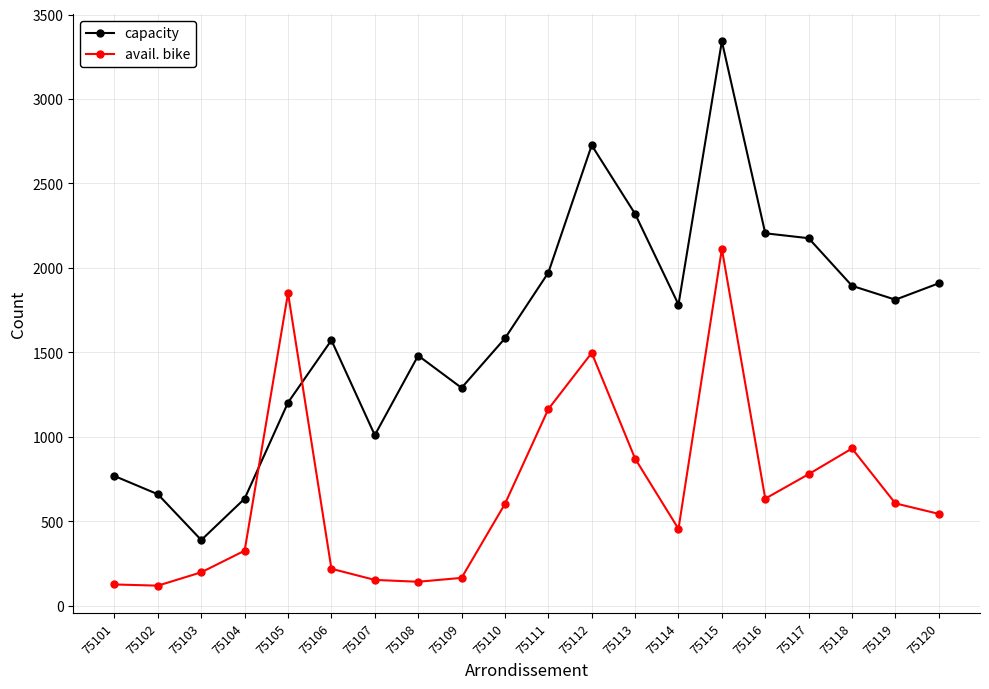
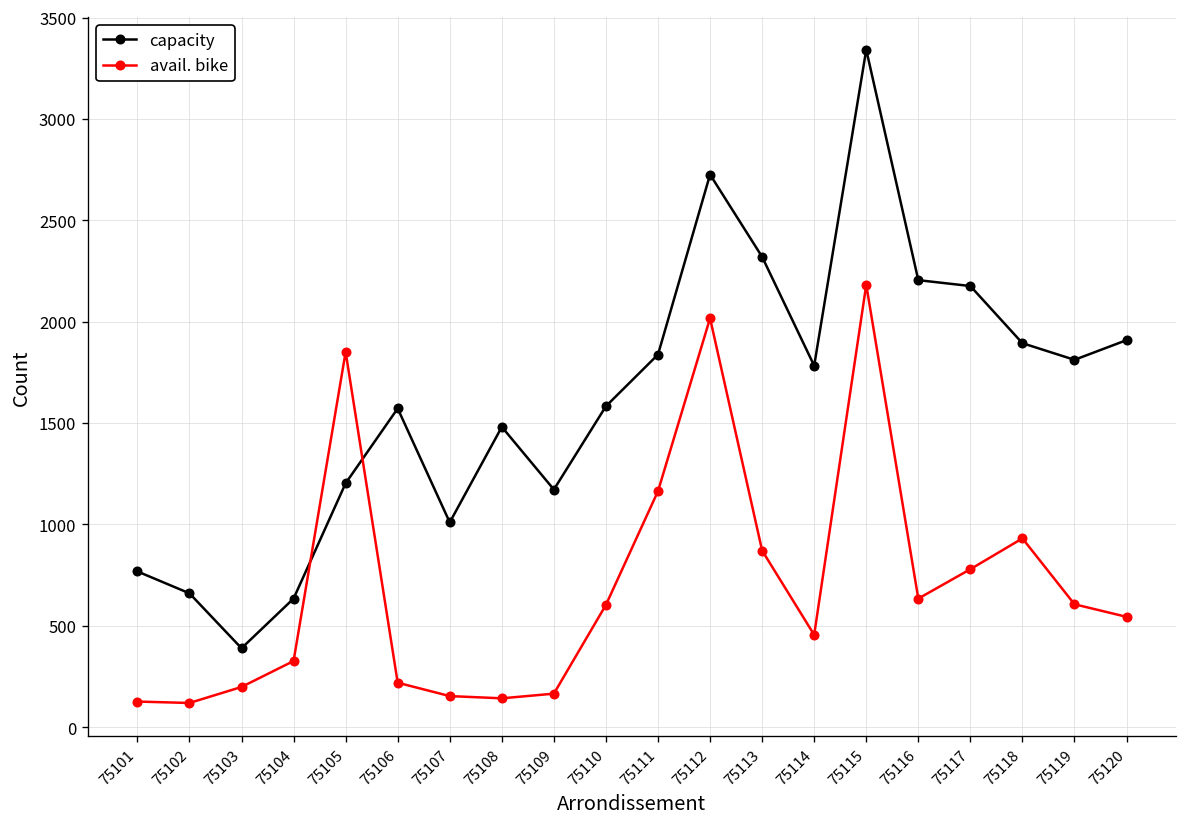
capacity, 75109: 1290 -> 1170
capacity, 75111: 1970 -> 1840
avail. bike, 75112: 1500 -> 2020
avail. bike, 75115: 2110 -> 2180
